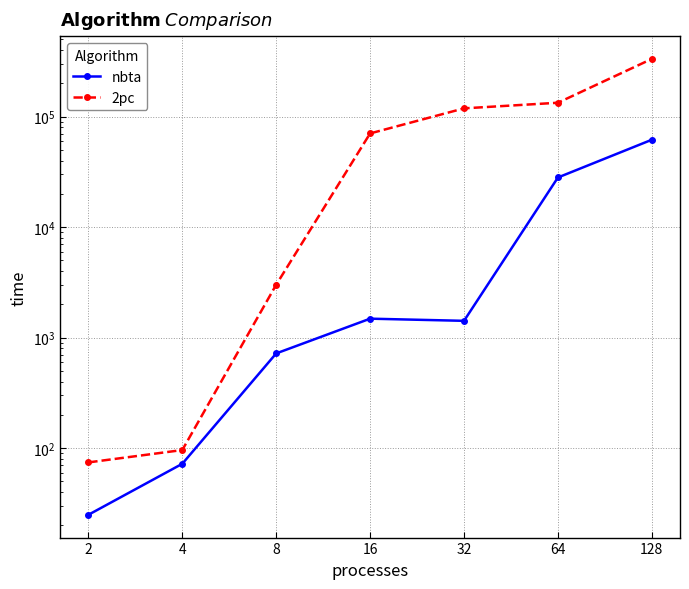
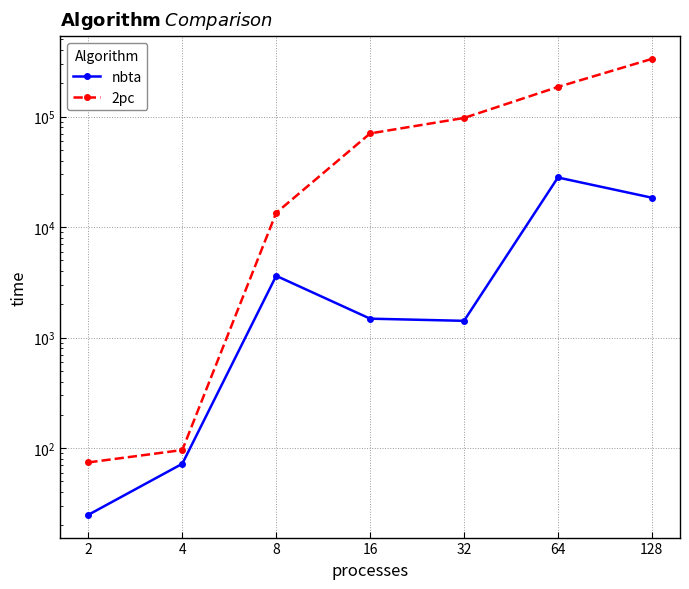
nbta, 8: 700 -> 3600
2pc, 8: 3000 -> 13000
2pc, 32: 120000 -> 100000
2pc, 64: 130000 -> 190000
nbta, 128: 60000 -> 18000
